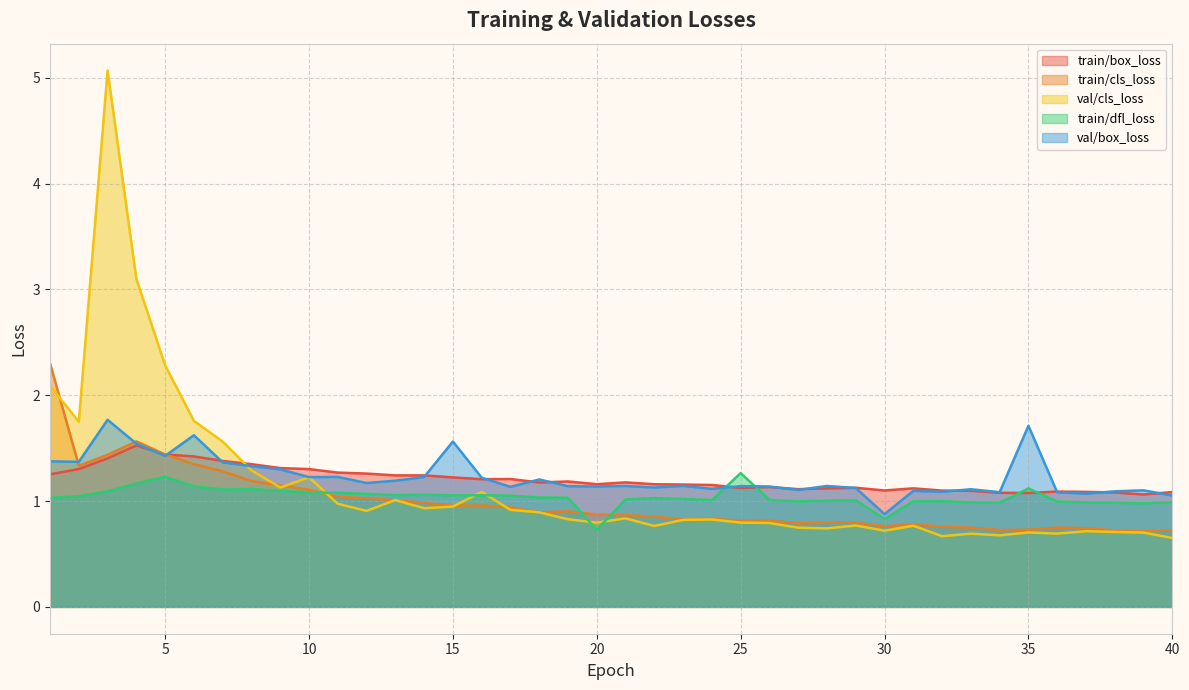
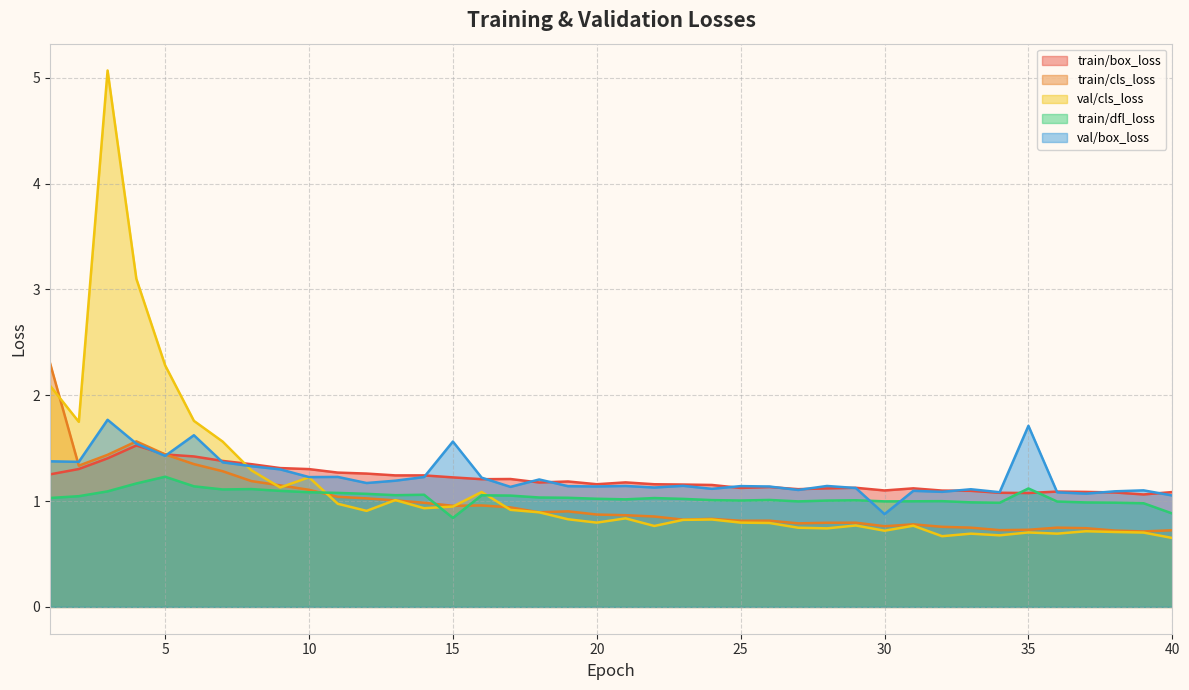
train/dfl_loss, 15: 1.05 -> 0.84
train/dfl_loss, 20: 0.73 -> 1.02
train/dfl_loss, 25: 1.26 -> 1.01
train/dfl_loss, 30: 0.83 -> 1.00
train/dfl_loss, 40: 0.99 -> 0.88
